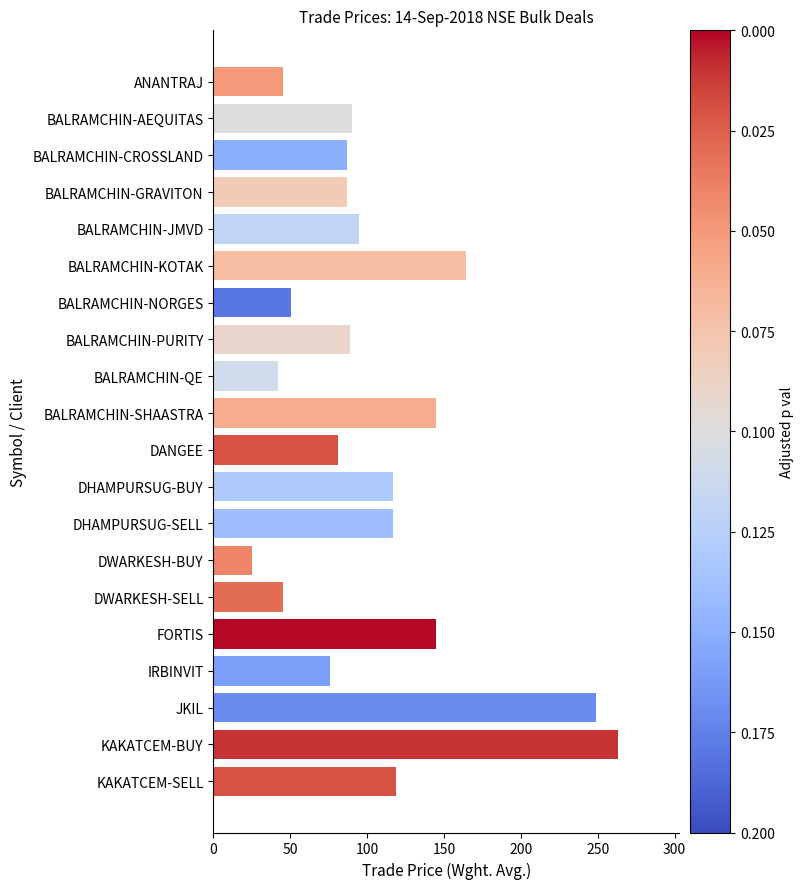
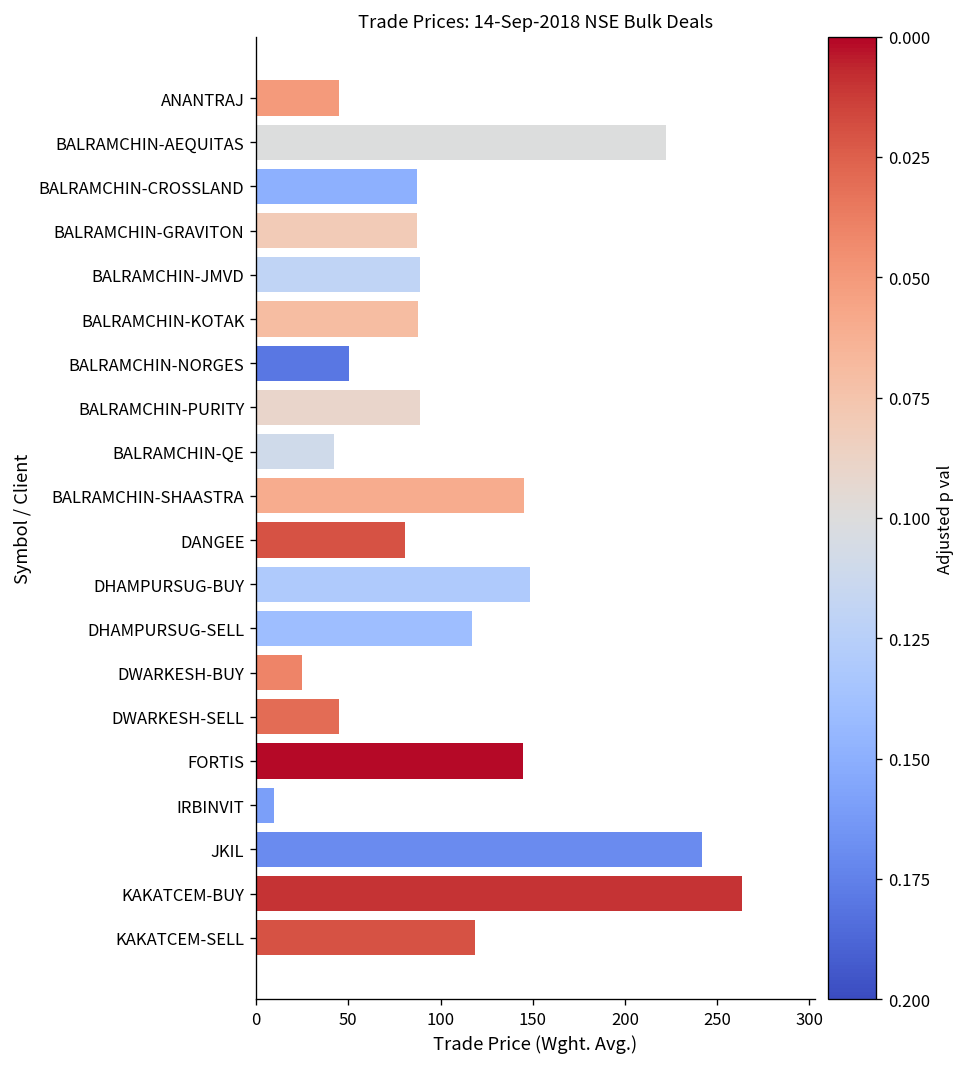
BALRAMCHIN-AEQUITAS: 90 -> 222
BALRAMCHIN-JMVD: 95 -> 89
BALRAMCHIN-KOTAK: 165 -> 88
DHAMPURSUG-BUY: 117 -> 148
IRBINVIT: 76 -> 10
JKIL: 249 -> 242
